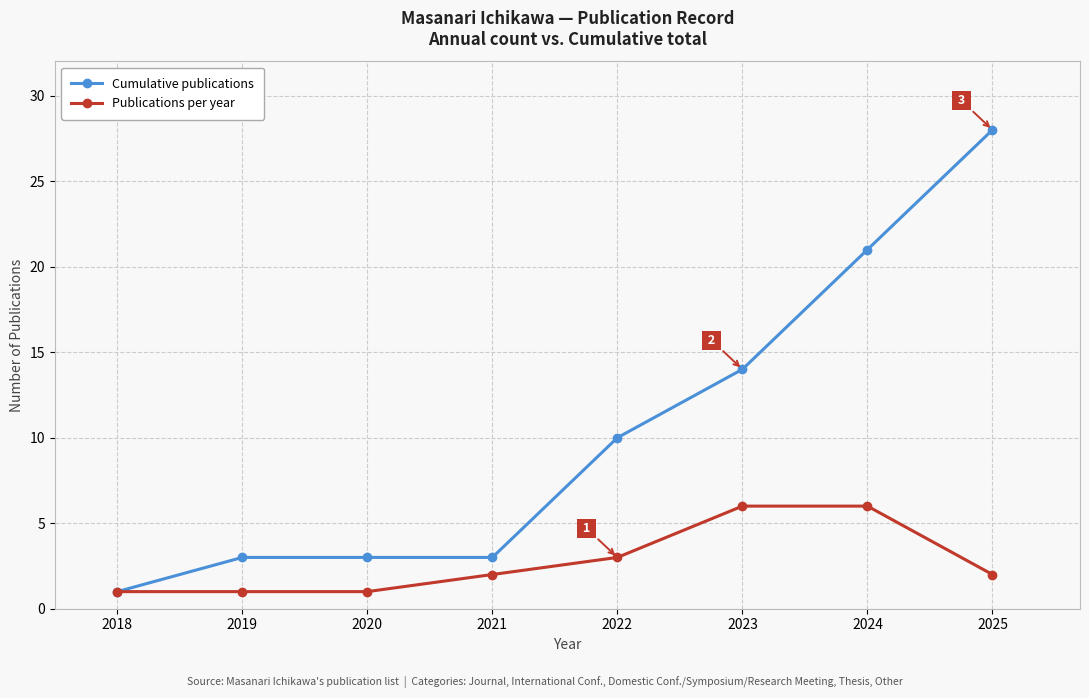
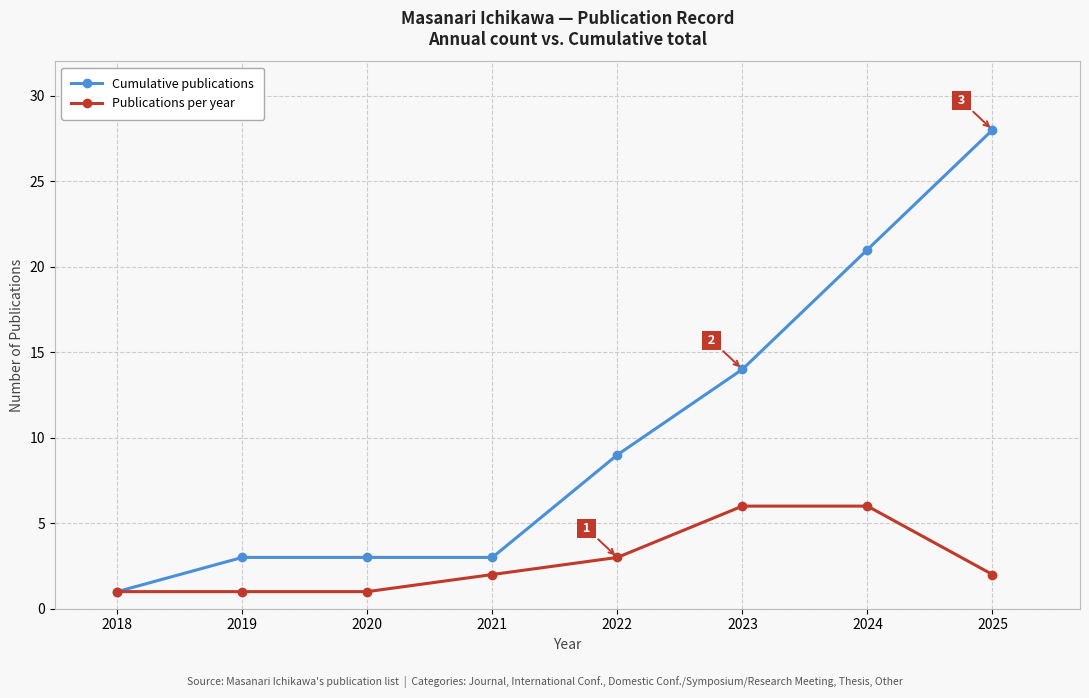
Cumulative publications, 2022: 10 -> 9
